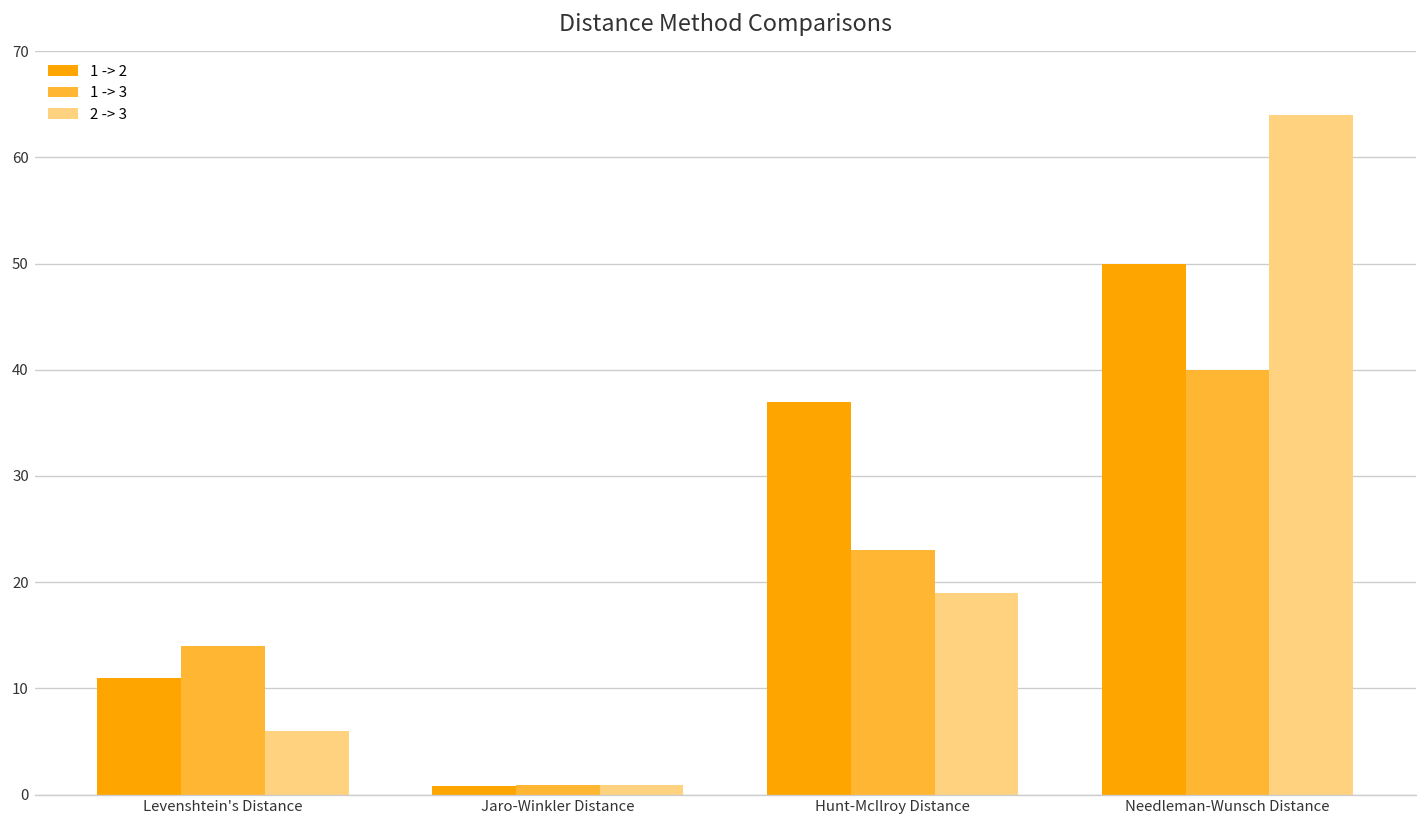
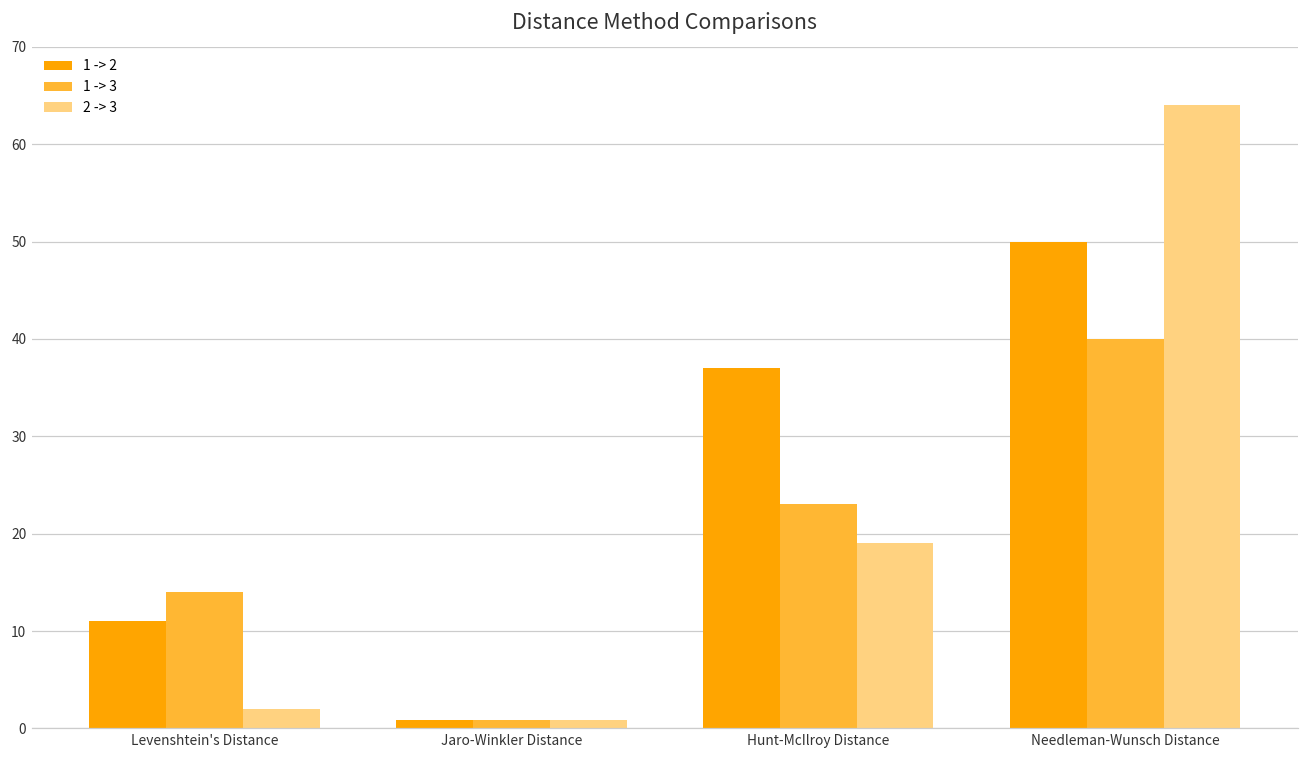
2 -> 3, Levenshtein's Distance: 6 -> 2
